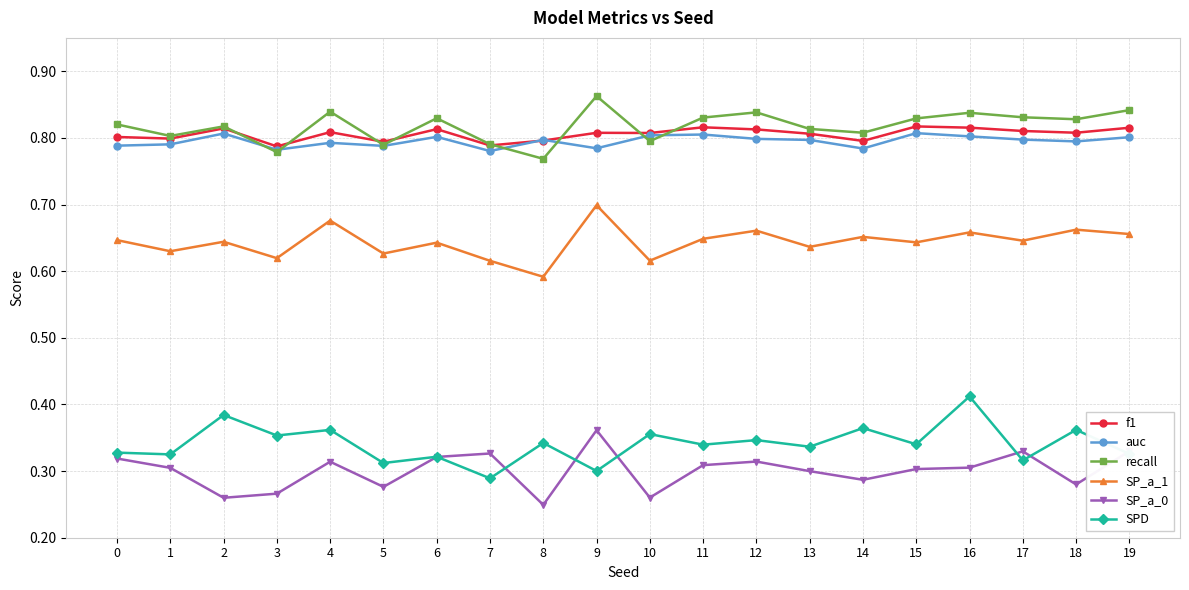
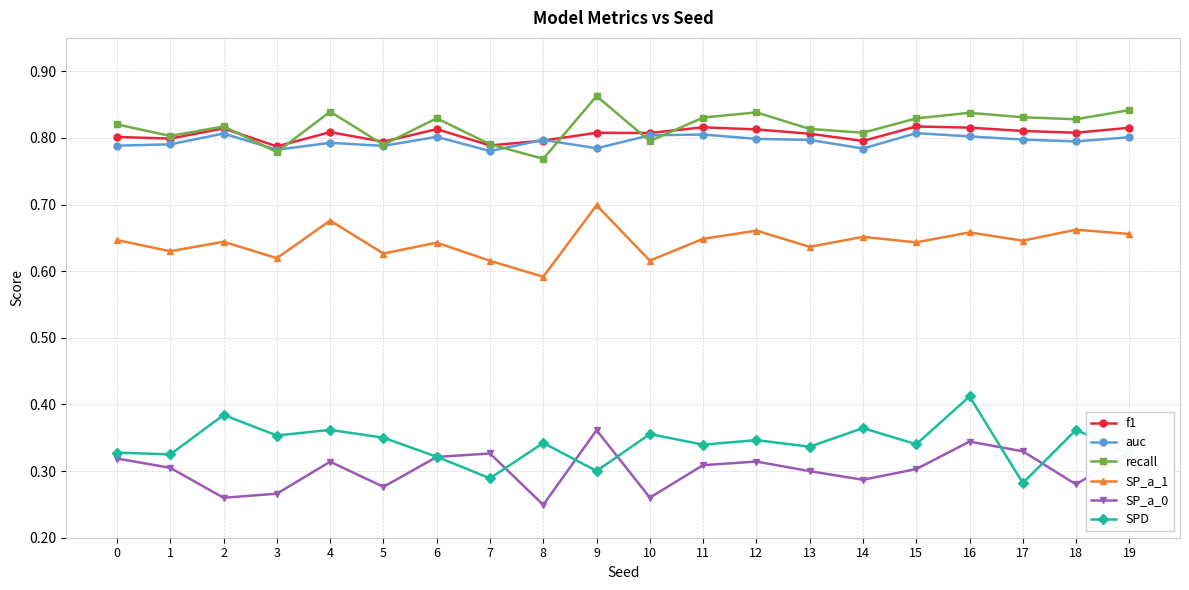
SPD, 5: 0.31 -> 0.35
SP_a_0, 16: 0.31 -> 0.34
SPD, 17: 0.32 -> 0.28
